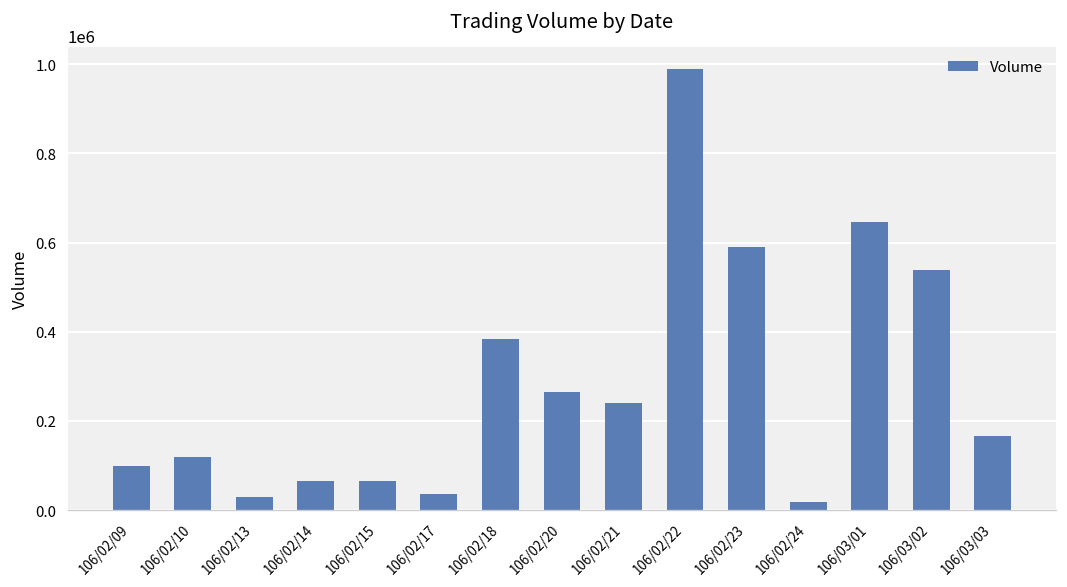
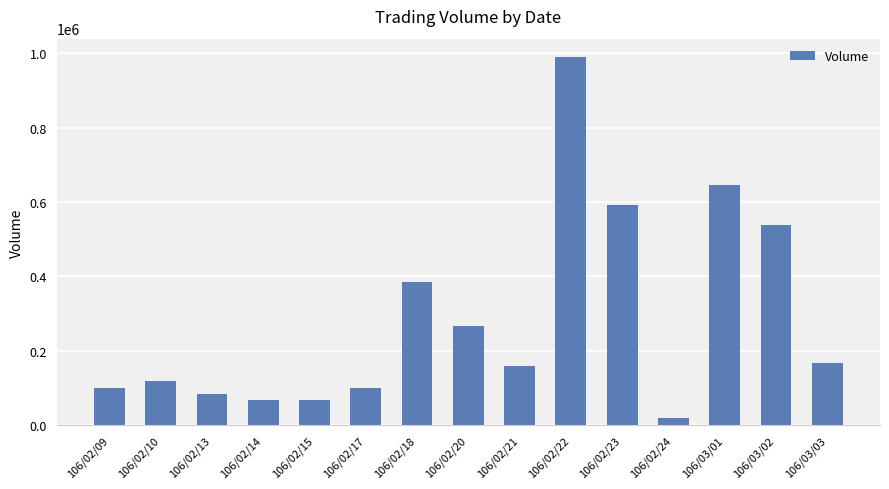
106/02/13: 30000 -> 80000
106/02/17: 40000 -> 100000
106/02/21: 240000 -> 160000
